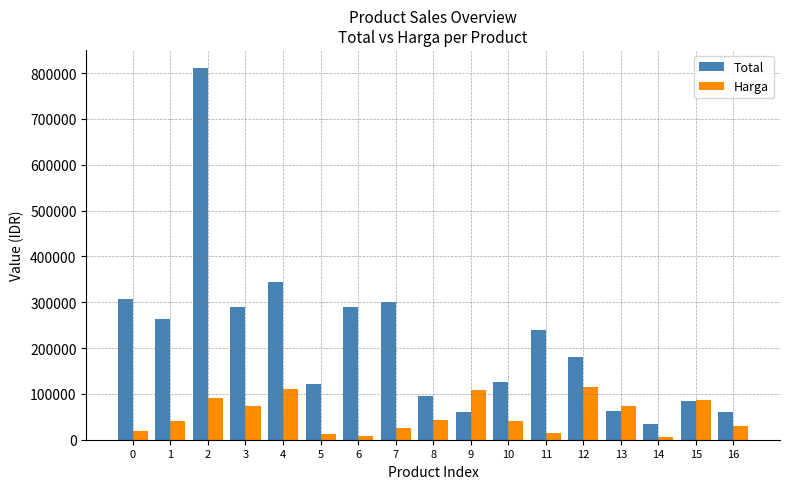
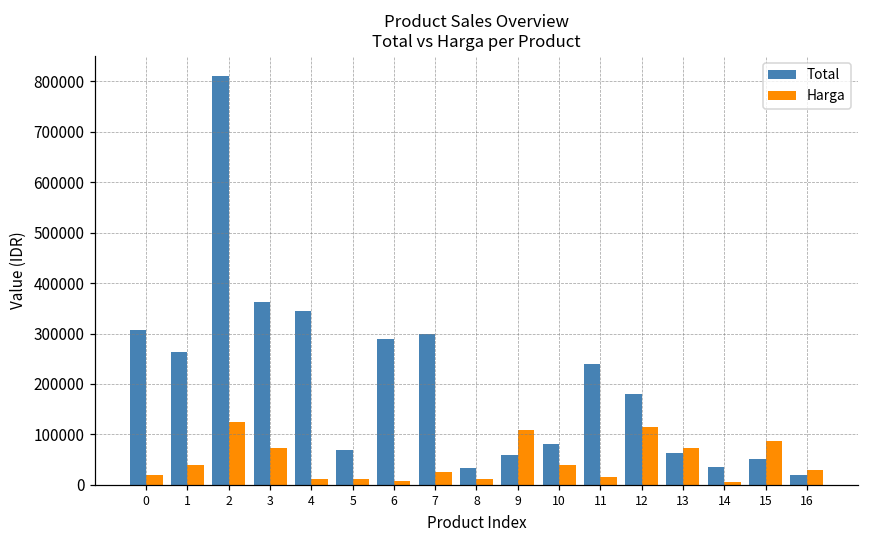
Harga, 2: 90000 -> 120000
Total, 3: 290000 -> 360000
Harga, 4: 110000 -> 10000
Total, 5: 120000 -> 70000
Total, 8: 100000 -> 30000
Harga, 8: 40000 -> 10000
Total, 10: 130000 -> 80000
Total, 15: 80000 -> 50000
Total, 16: 60000 -> 20000
